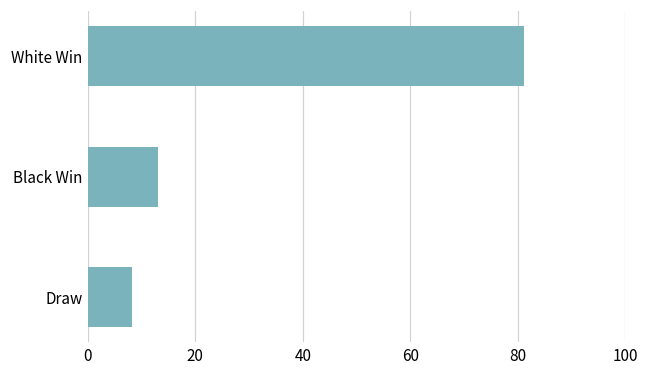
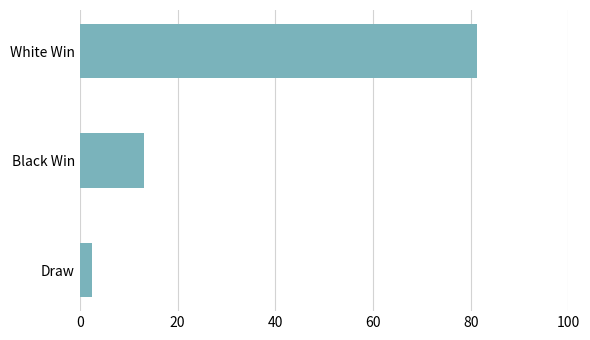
Draw: 8 -> 3
